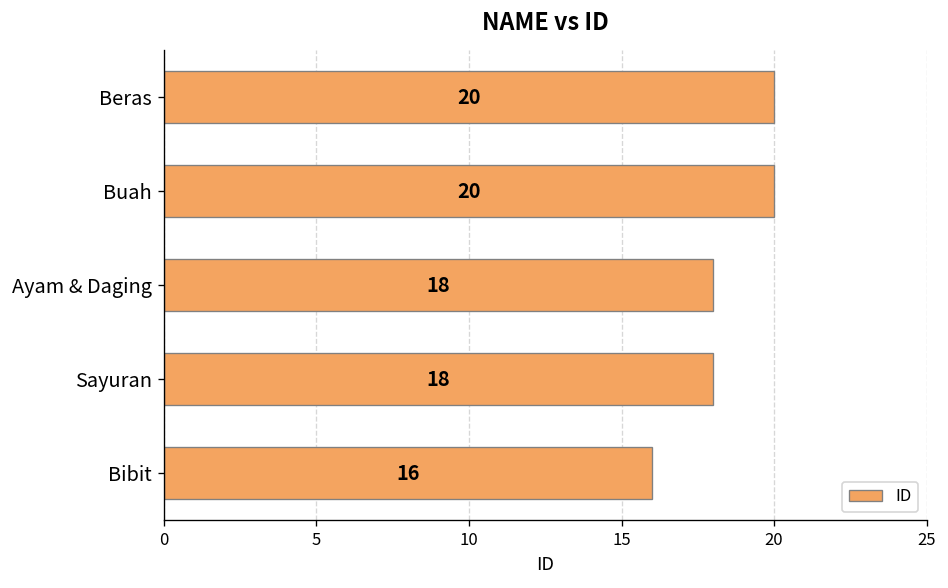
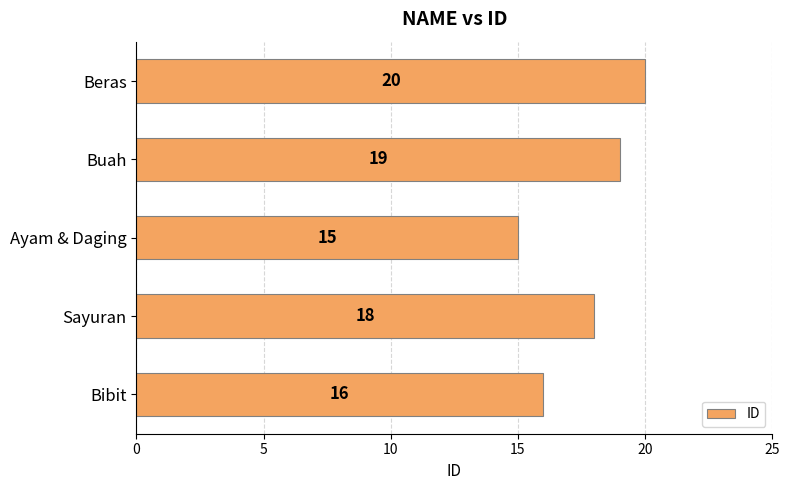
Buah: 20 -> 19
Ayam & Daging: 18 -> 15
